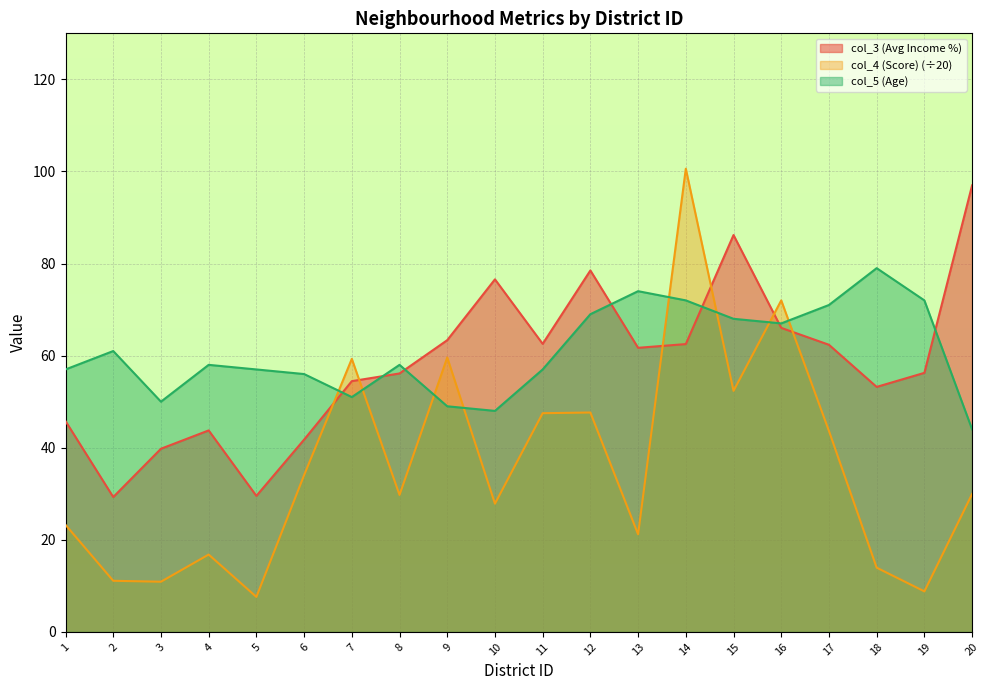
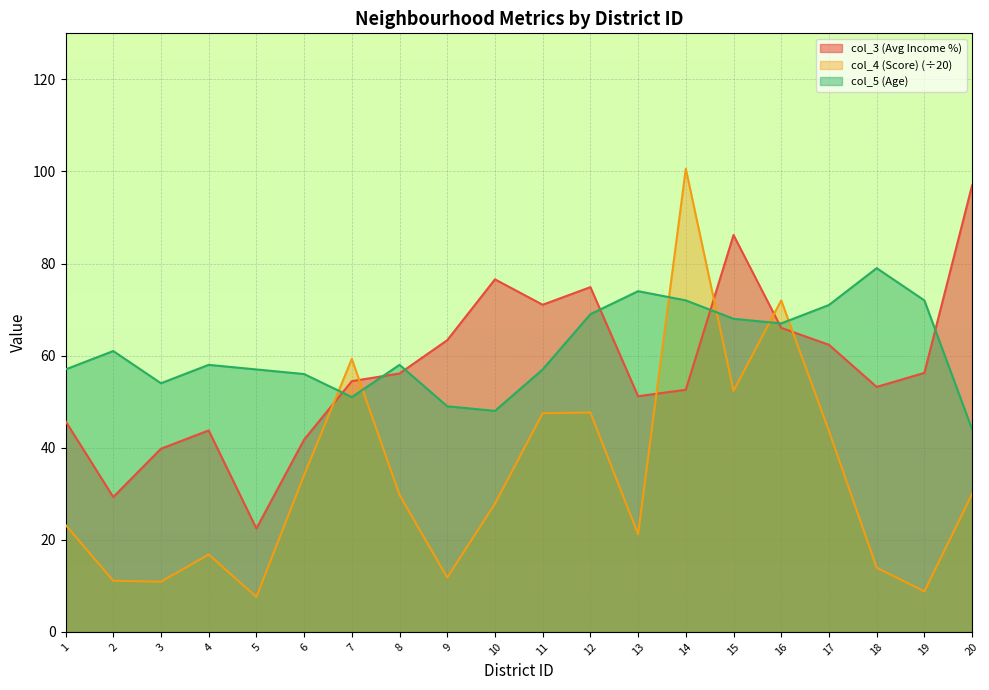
col_5 (Age), 3: 50 -> 54
col_3 (Avg Income %), 5: 30 -> 22
col_4 (Score) (÷20), 9: 60 -> 12
col_3 (Avg Income %), 11: 63 -> 71
col_3 (Avg Income %), 12: 79 -> 75
col_3 (Avg Income %), 13: 62 -> 51
col_3 (Avg Income %), 14: 63 -> 53
